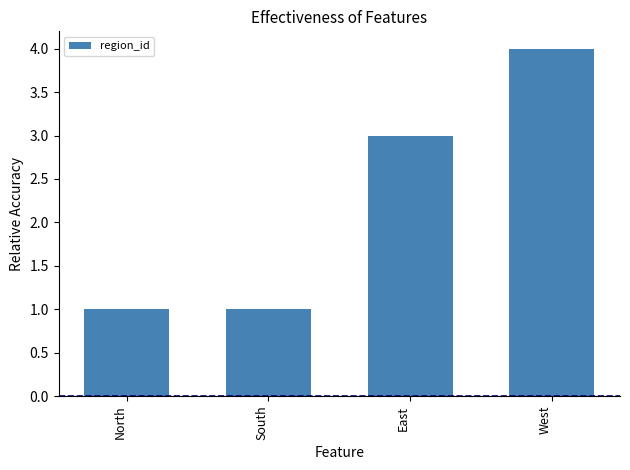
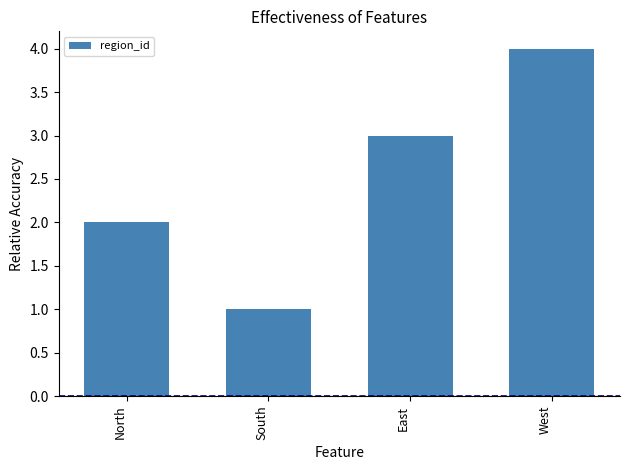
North: 1 -> 2
